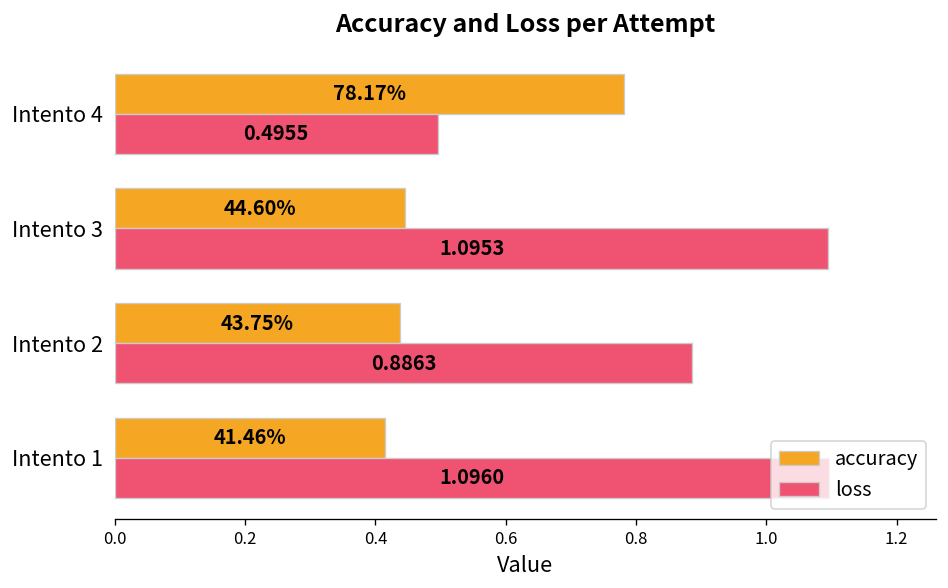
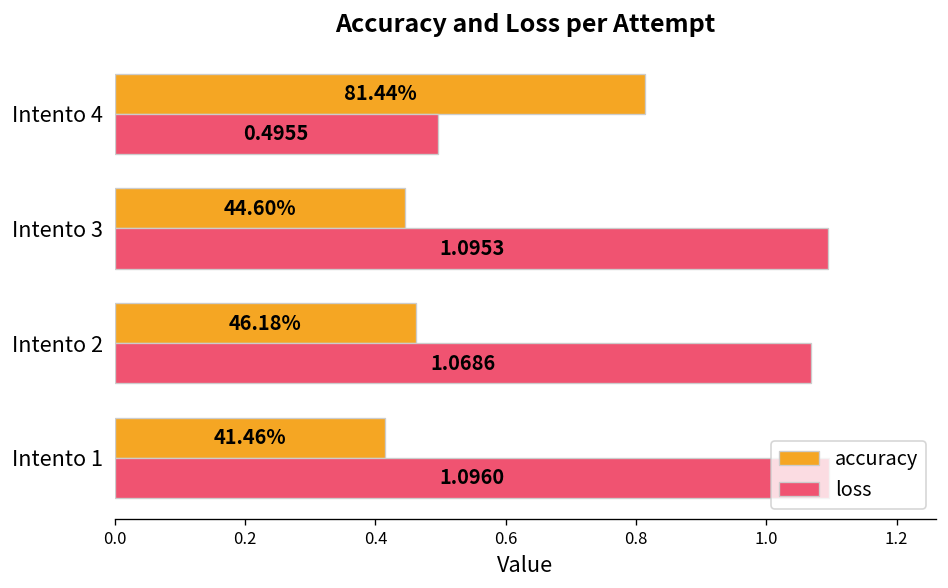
accuracy, Intento 4: 78.17% -> 81.44%
accuracy, Intento 2: 43.75% -> 46.18%
loss, Intento 2: 0.8863 -> 1.0686
